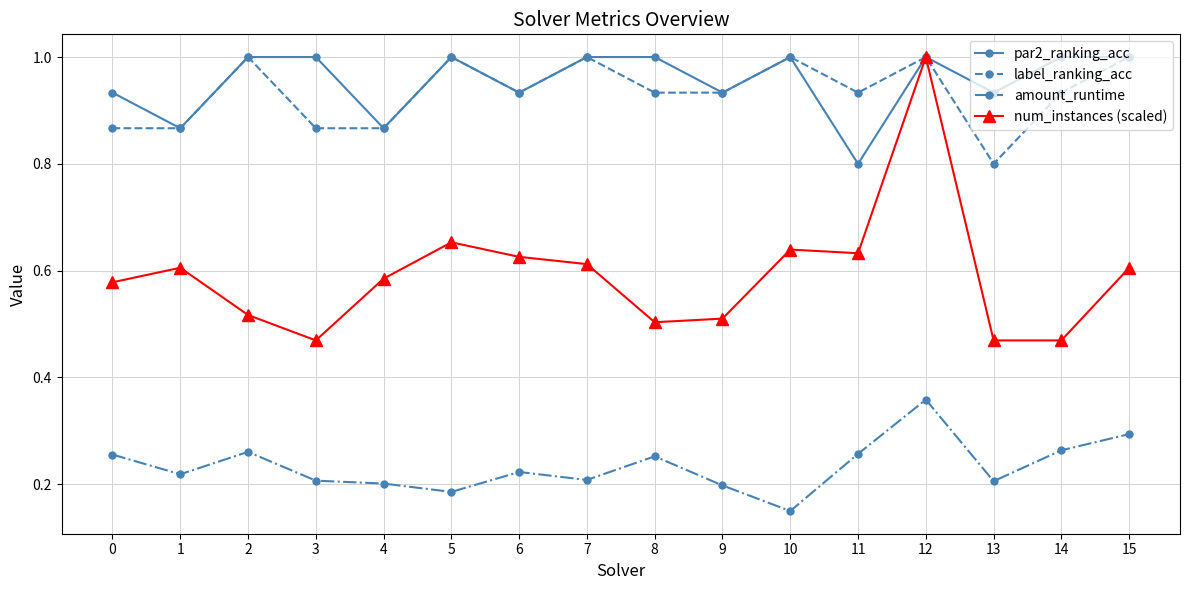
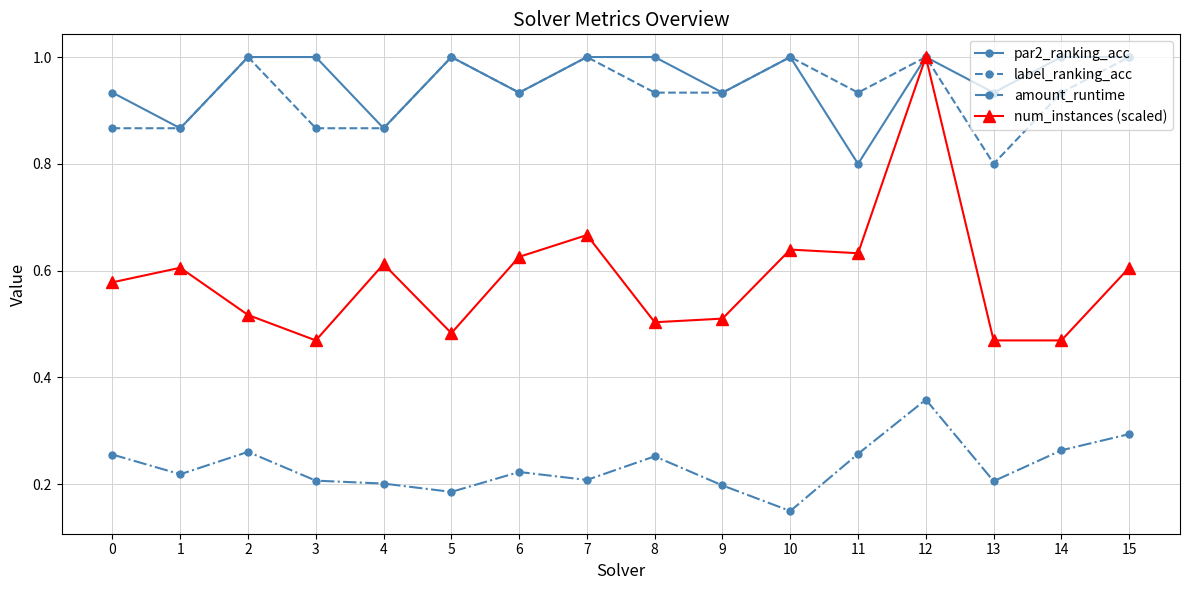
num_instances (scaled), 4: 0.59 -> 0.61
num_instances (scaled), 5: 0.65 -> 0.48
num_instances (scaled), 7: 0.61 -> 0.67
